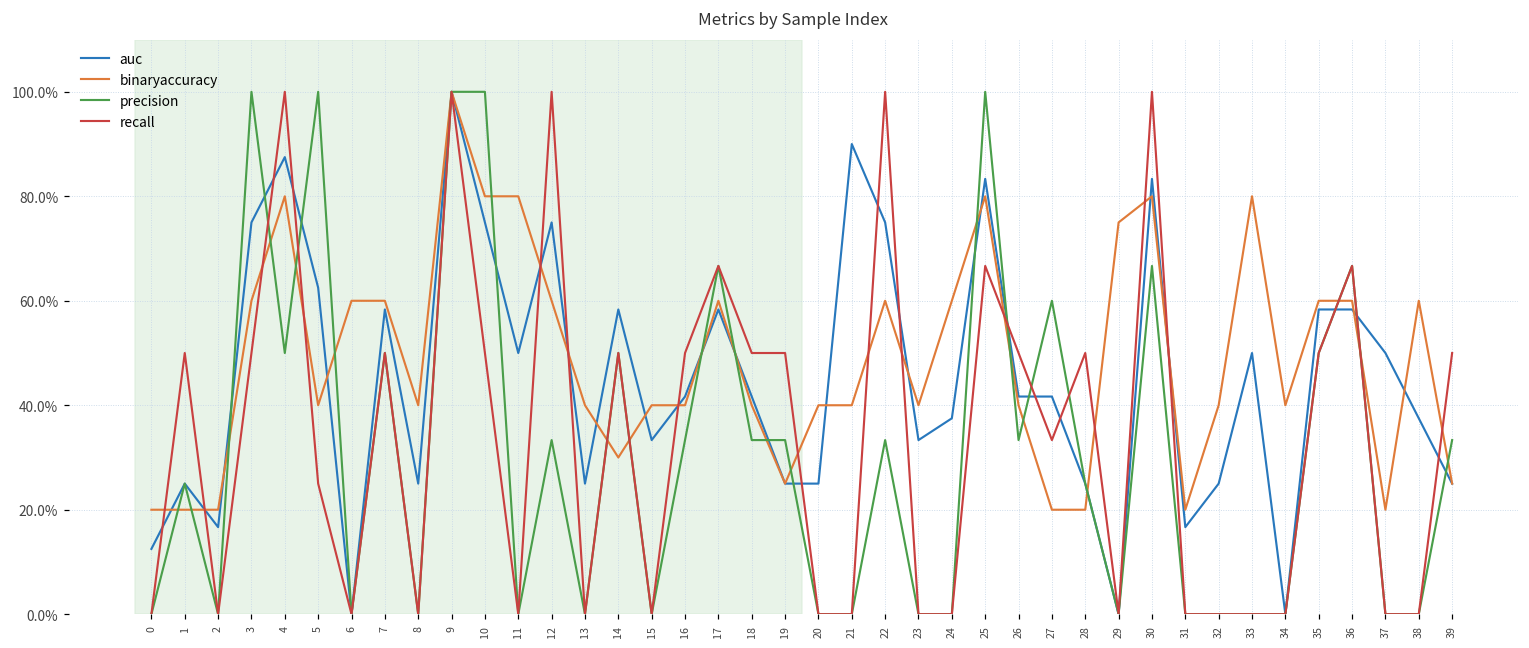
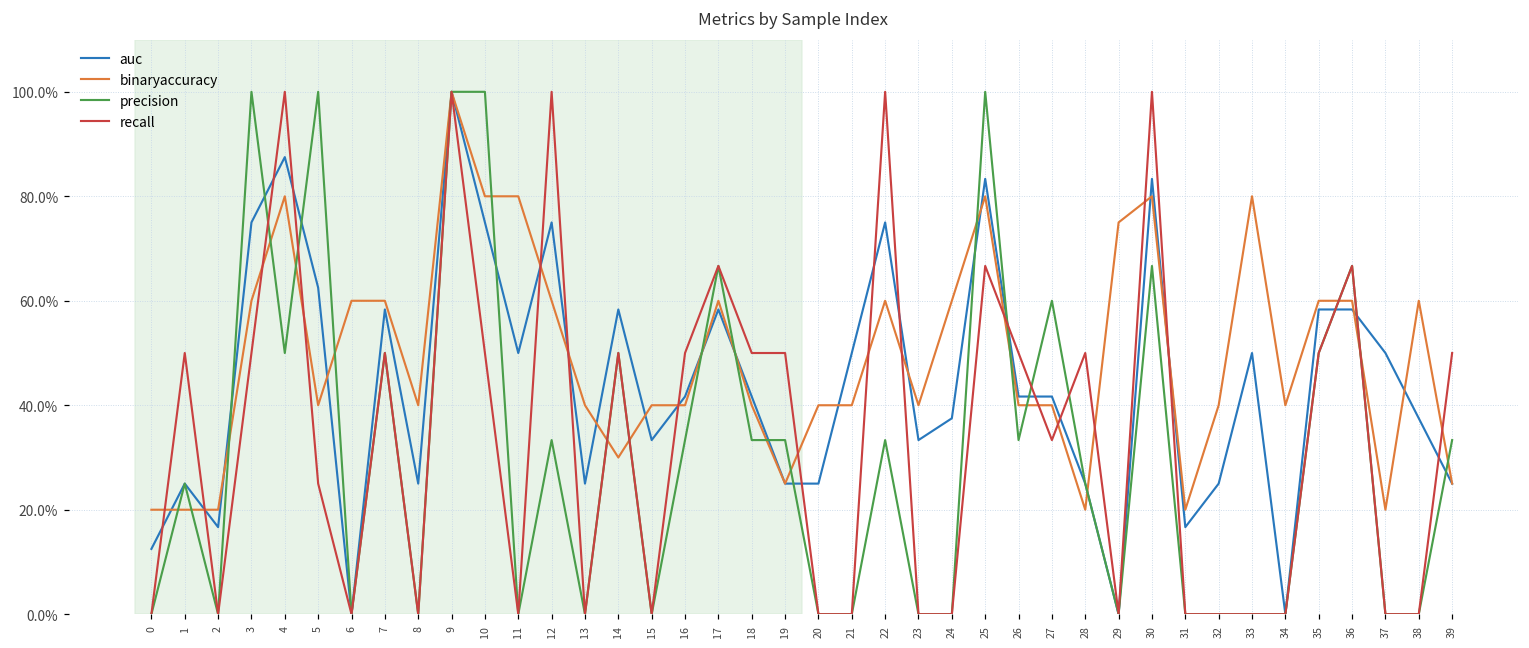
auc, 21: 90% -> 50%
binaryaccuracy, 27: 20% -> 40%
